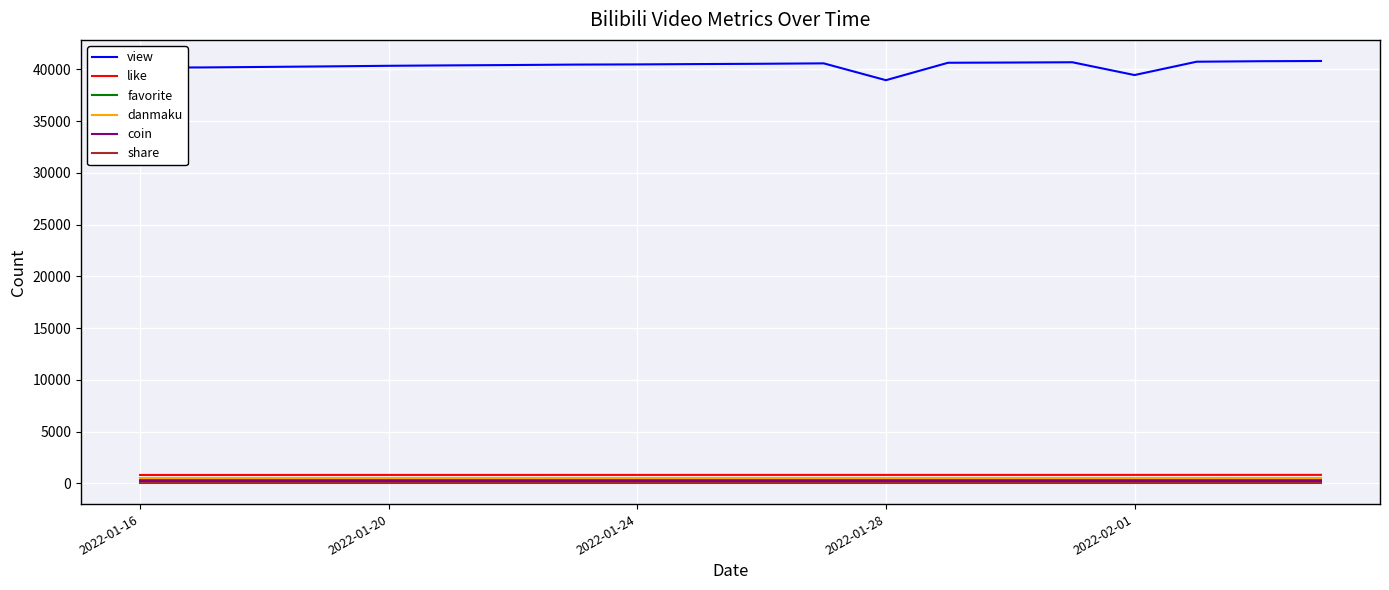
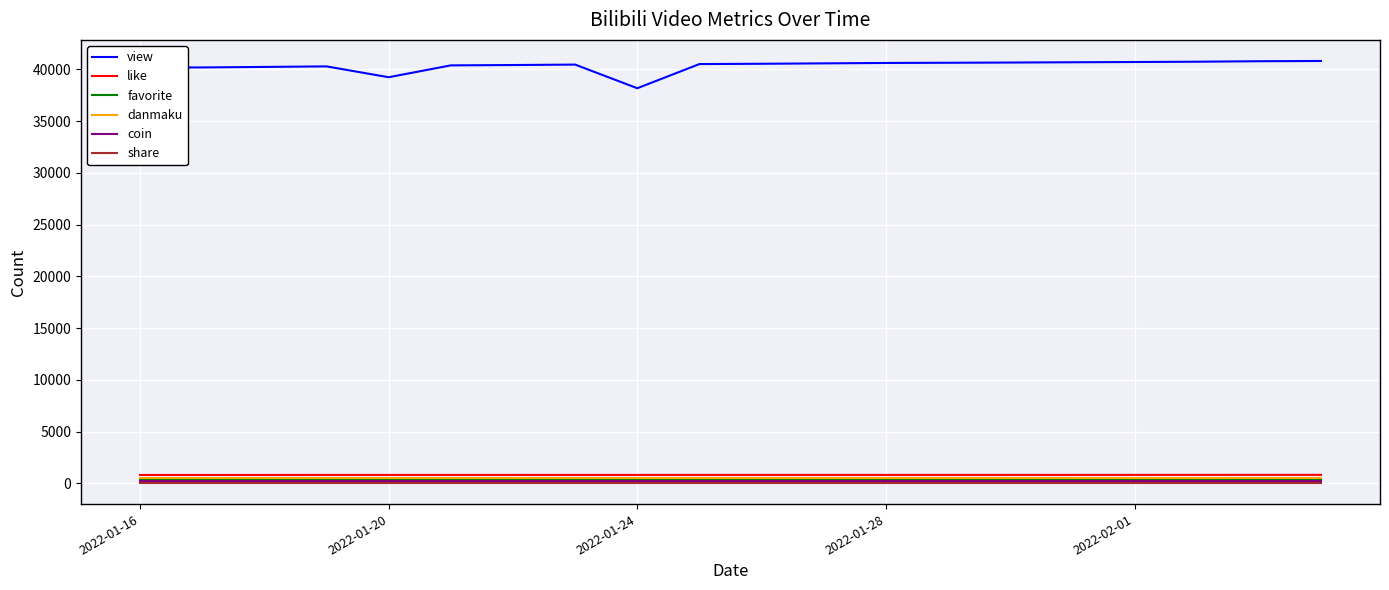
view, 2022-01-20: 40300 -> 39200
view, 2022-01-24: 40500 -> 38200
view, 2022-01-28: 38900 -> 40600
view, 2022-02-01: 39400 -> 40700
